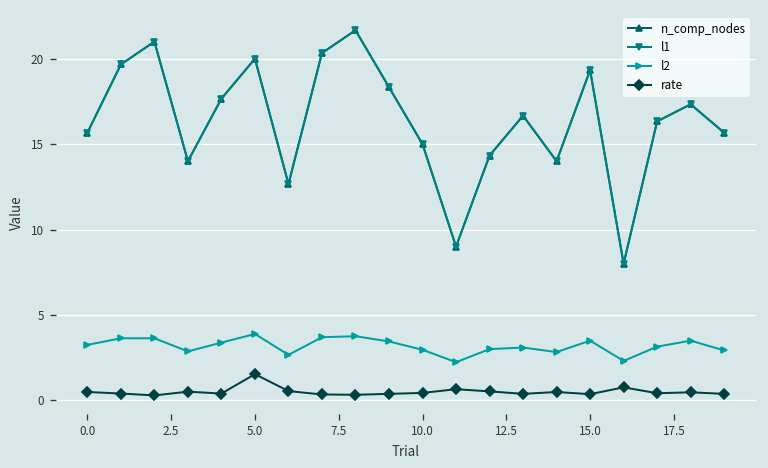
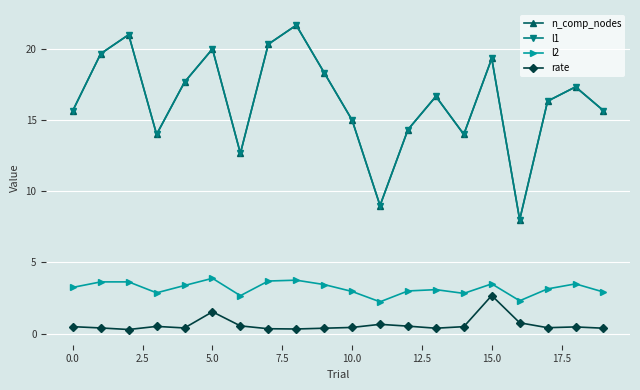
rate, 15.0: 0.4 -> 2.7
